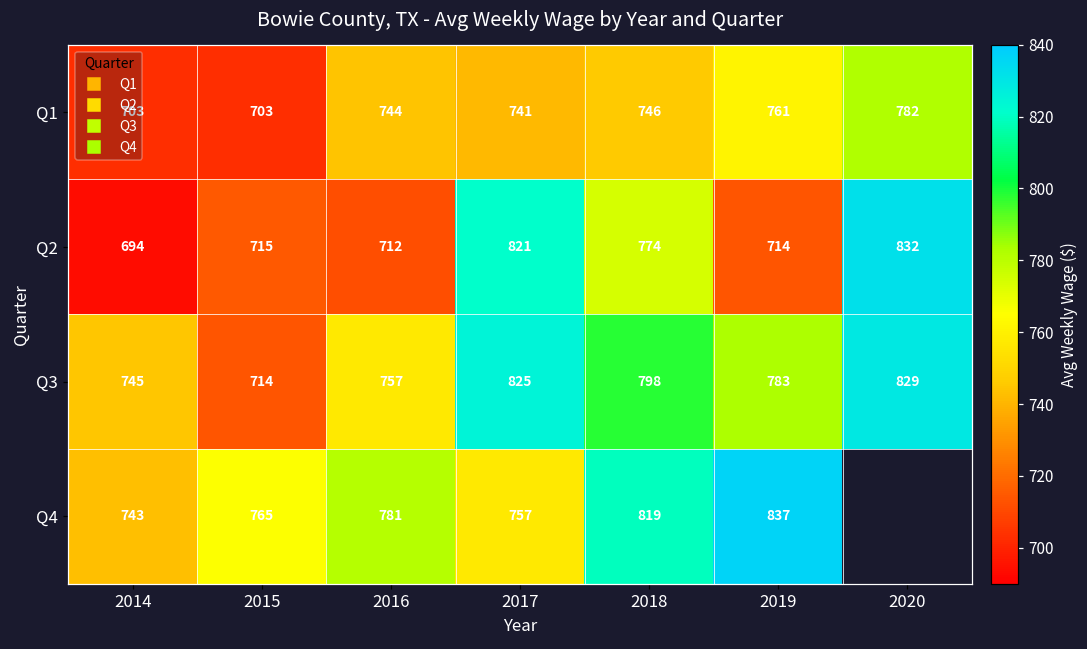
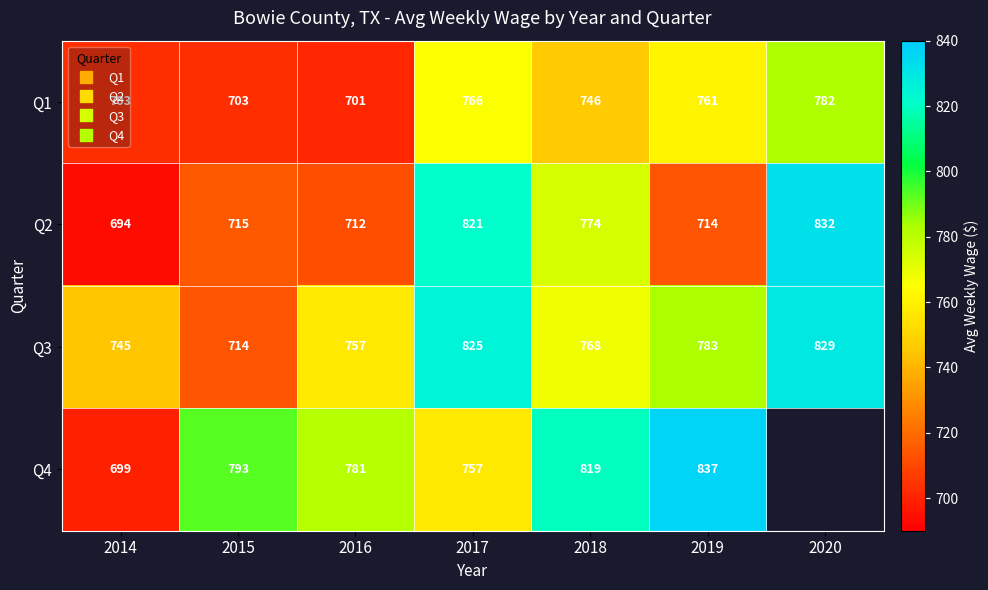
Q1, 2016: 744 -> 701
Q1, 2017: 741 -> 766
Q3, 2018: 798 -> 768
Q4, 2014: 743 -> 699
Q4, 2015: 765 -> 793
